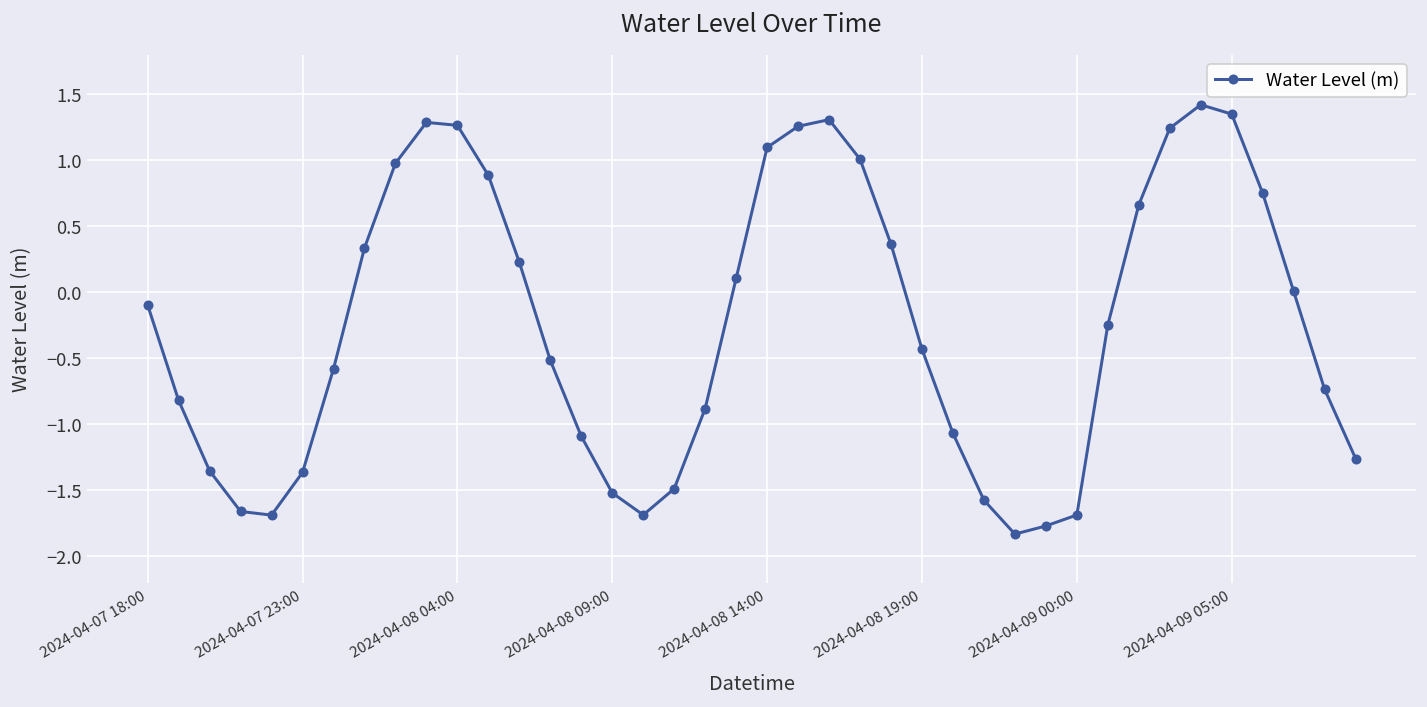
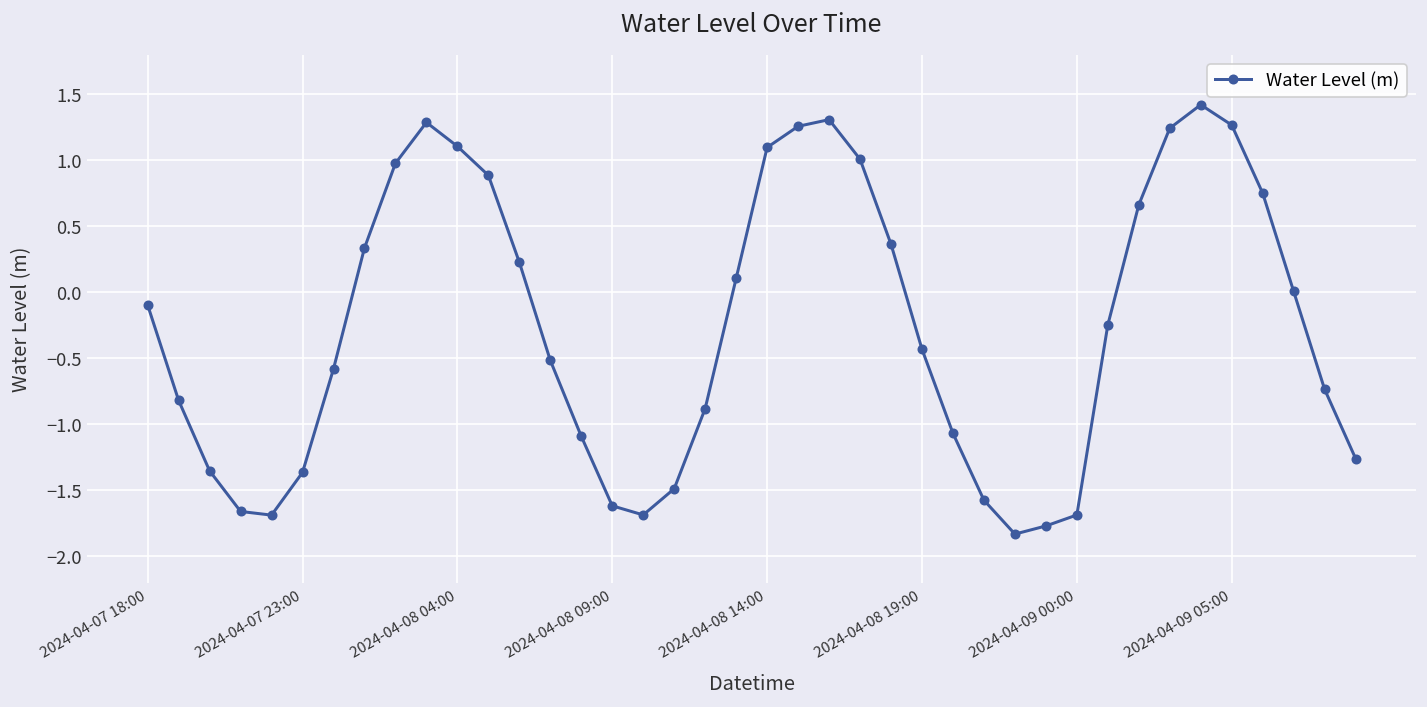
2024-04-08 04:00: 1.27 -> 1.11
2024-04-08 09:00: -1.52 -> -1.62
2024-04-09 05:00: 1.35 -> 1.27
